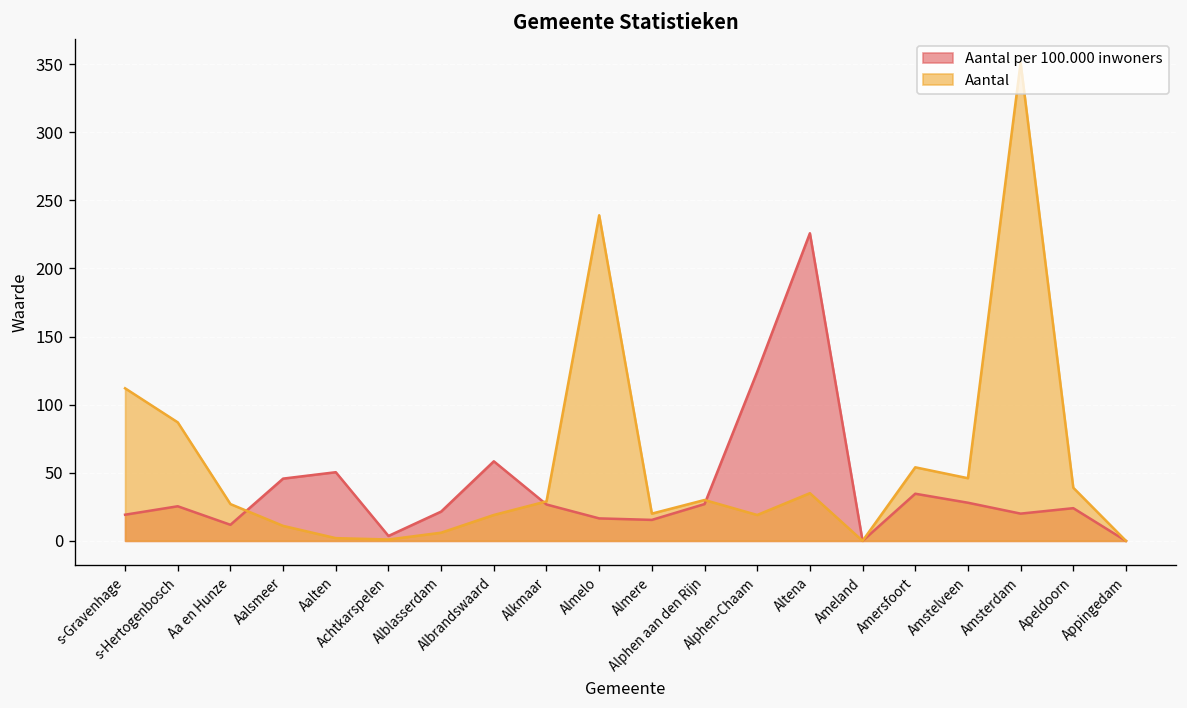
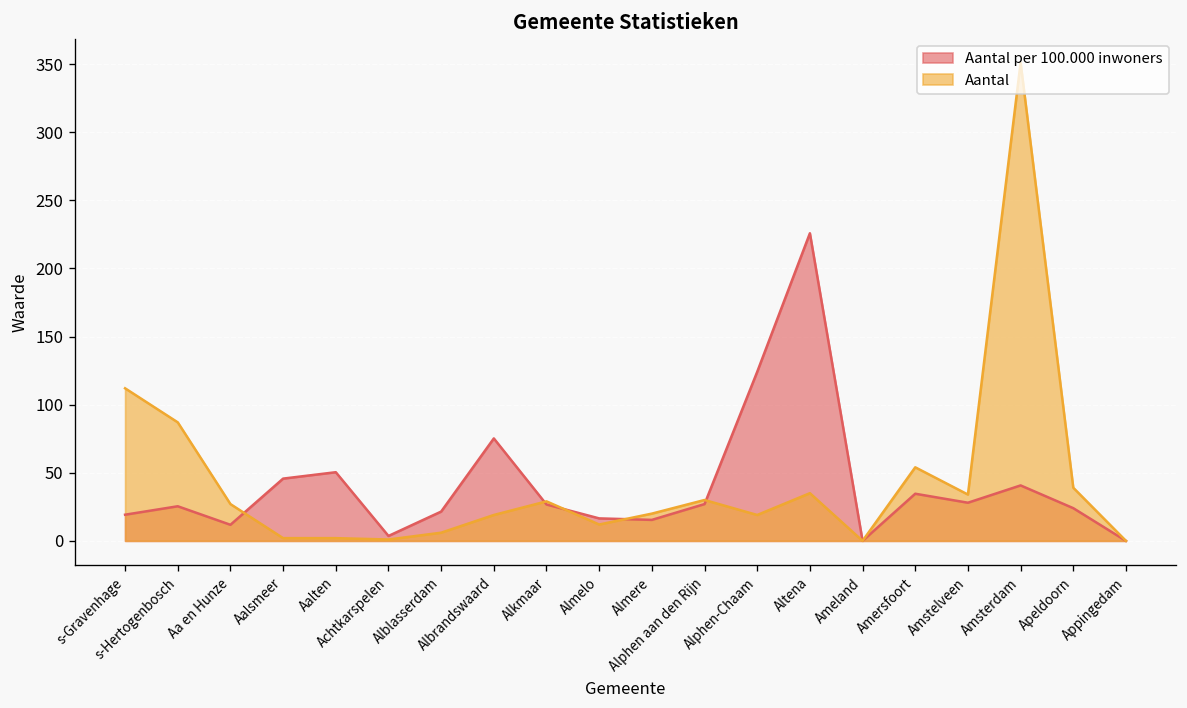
Aantal, Aalsmeer: 11 -> 2
Aantal per 100.000 inwoners, Albrandswaard: 58 -> 75
Aantal, Almelo: 239 -> 12
Aantal, Amstelveen: 46 -> 34
Aantal per 100.000 inwoners, Amsterdam: 20 -> 41
